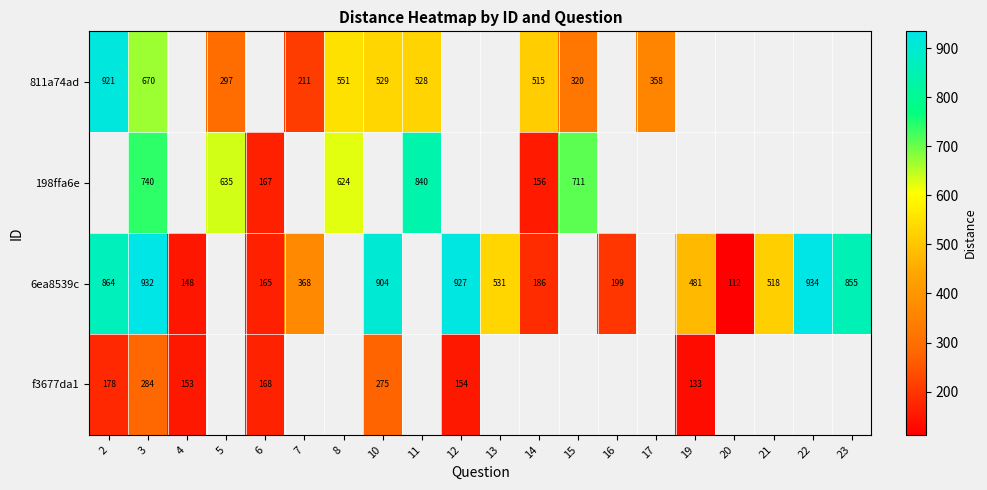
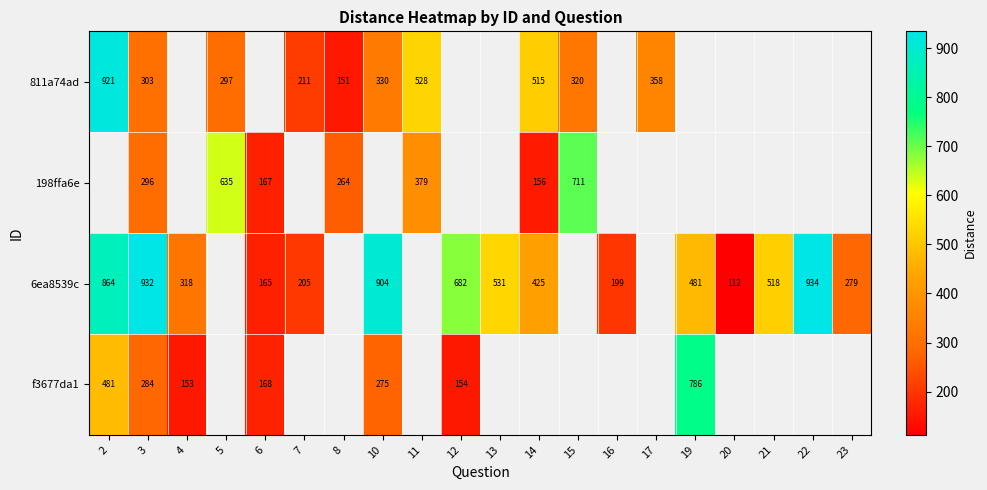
811a74ad, 3: 670 -> 303
811a74ad, 8: 551 -> 151
811a74ad, 10: 529 -> 330
198ffa6e, 3: 740 -> 296
198ffa6e, 8: 624 -> 264
198ffa6e, 11: 840 -> 379
6ea8539c, 4: 148 -> 318
6ea8539c, 7: 368 -> 205
6ea8539c, 12: 927 -> 682
6ea8539c, 14: 186 -> 425
6ea8539c, 23: 855 -> 279
f3677da1, 2: 178 -> 481
f3677da1, 19: 133 -> 786
